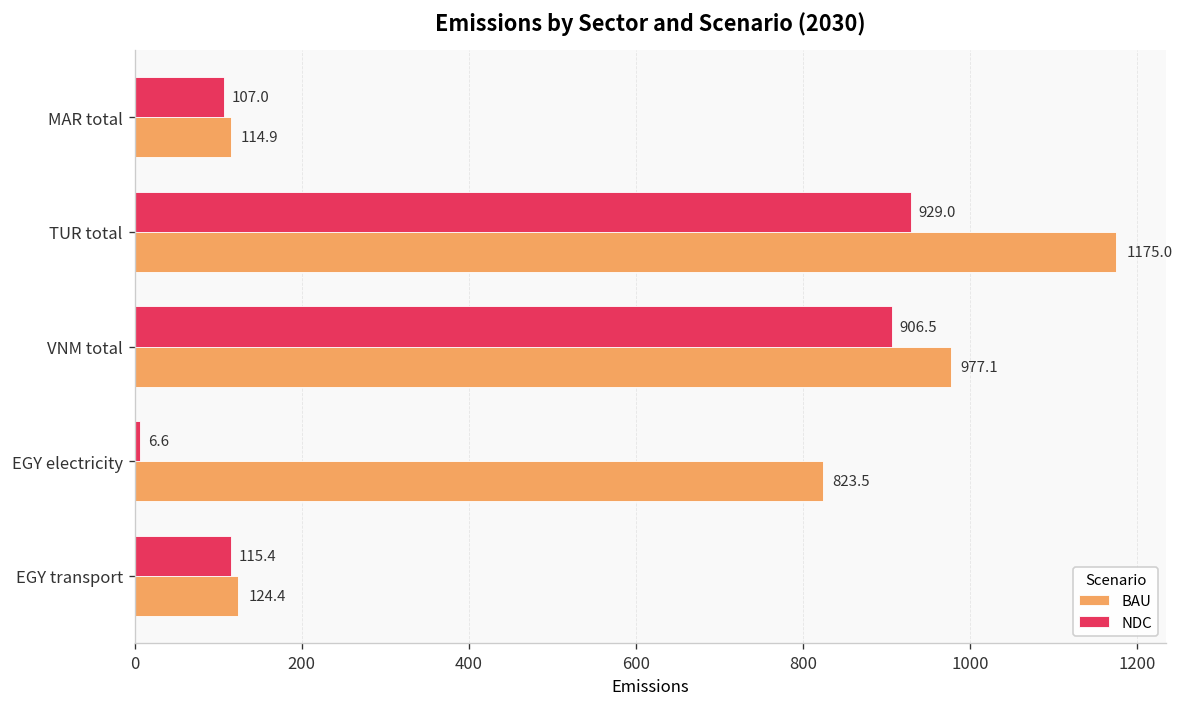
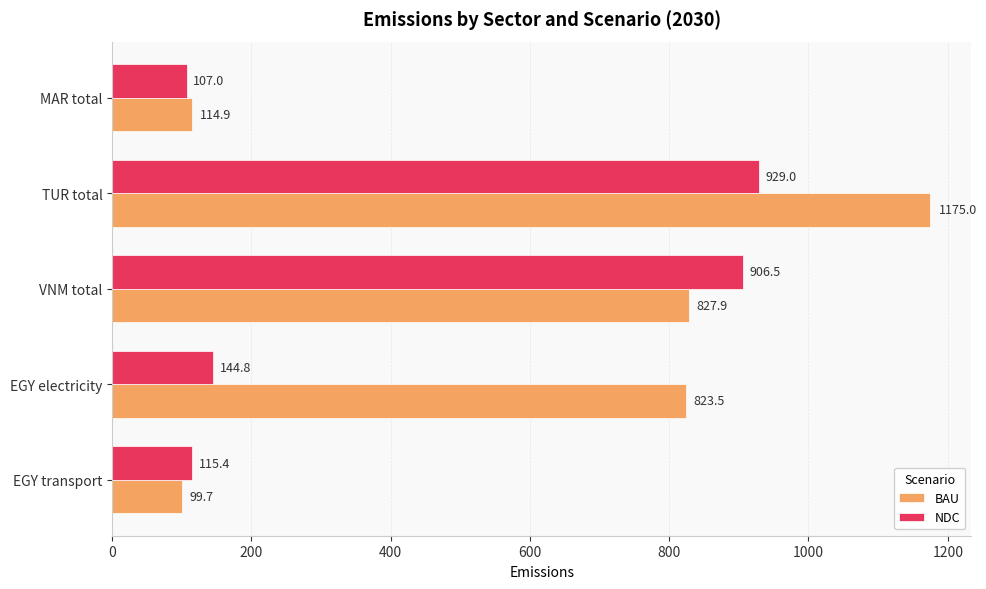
BAU, VNM total: 977.1 -> 827.9
NDC, EGY electricity: 6.6 -> 144.8
BAU, EGY transport: 124.4 -> 99.7
